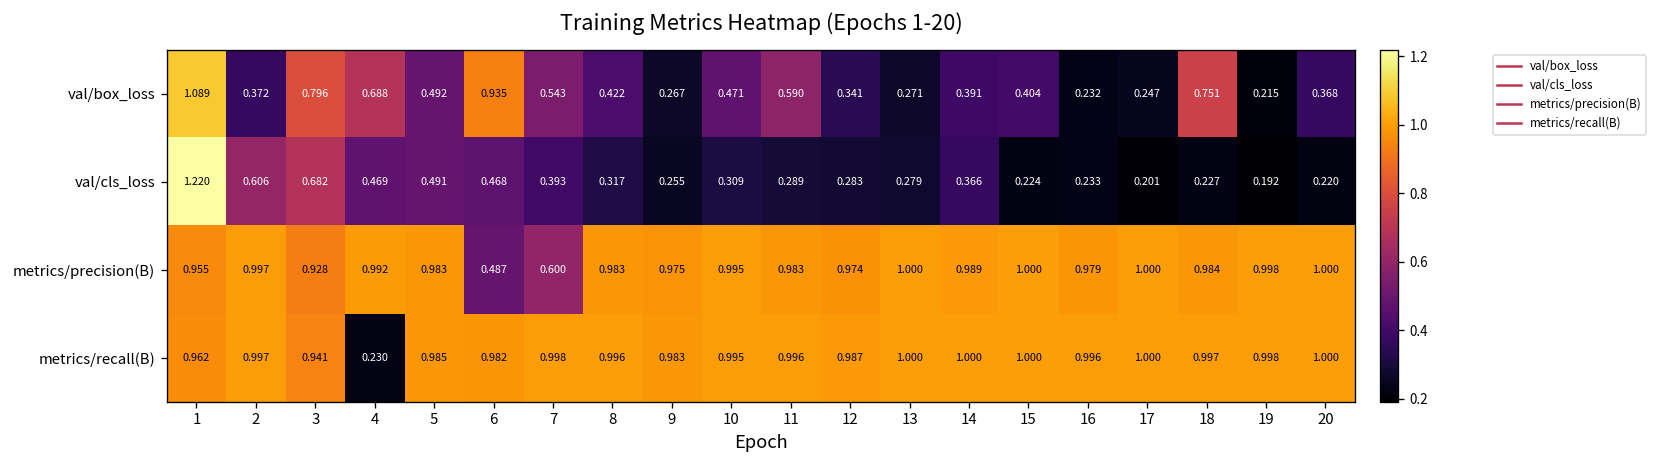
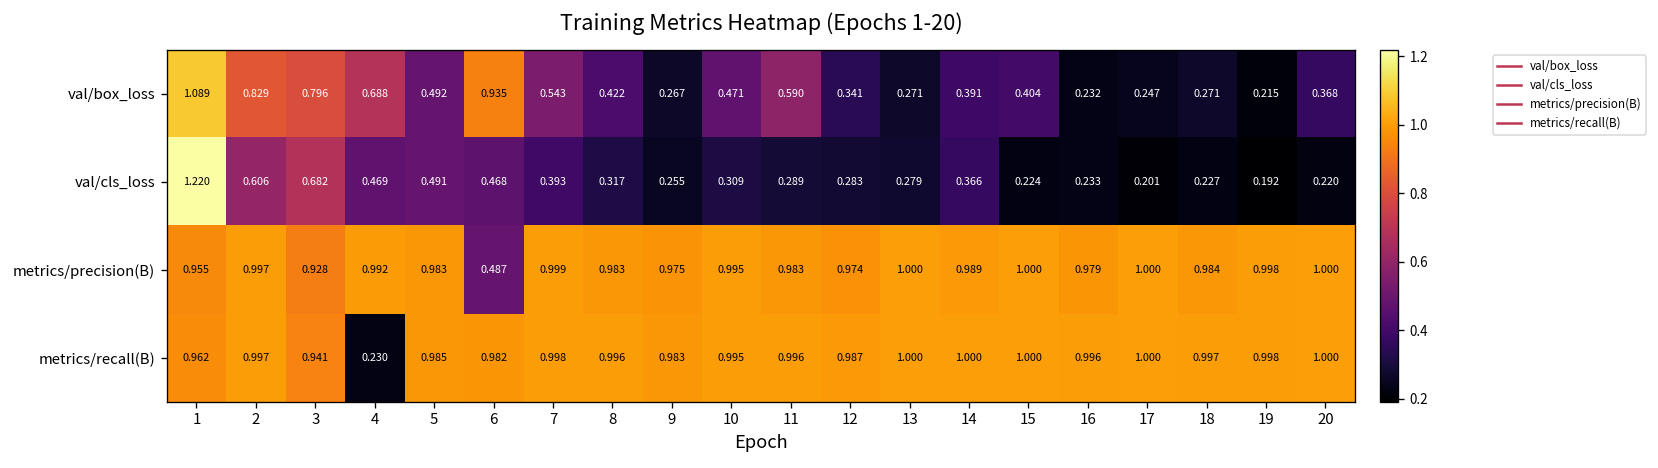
val/box_loss, 2: 0.372 -> 0.829
val/box_loss, 18: 0.751 -> 0.271
metrics/precision(B), 7: 0.600 -> 0.999
